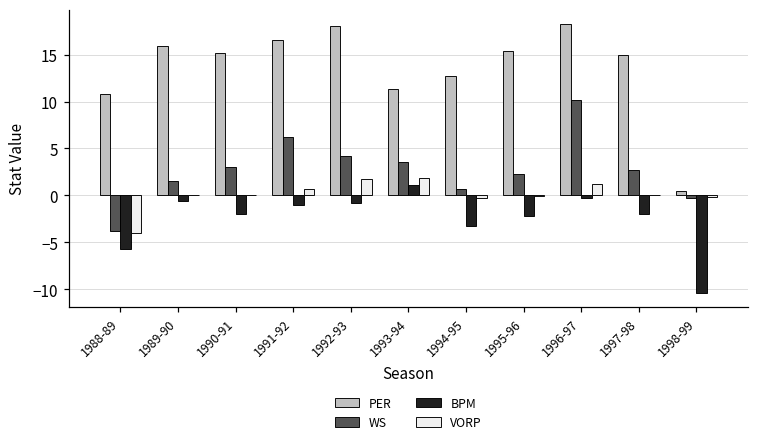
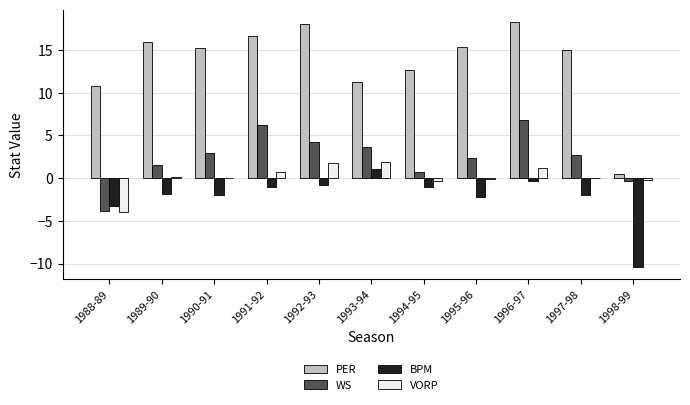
BPM, 1988-89: -6 -> -3
BPM, 1989-90: -1 -> -2
BPM, 1994-95: -3 -> -1
WS, 1996-97: 10 -> 7
